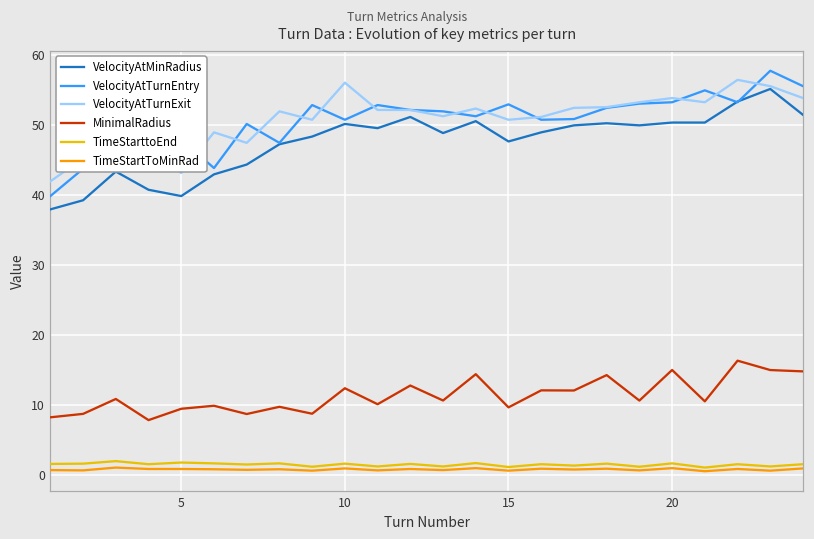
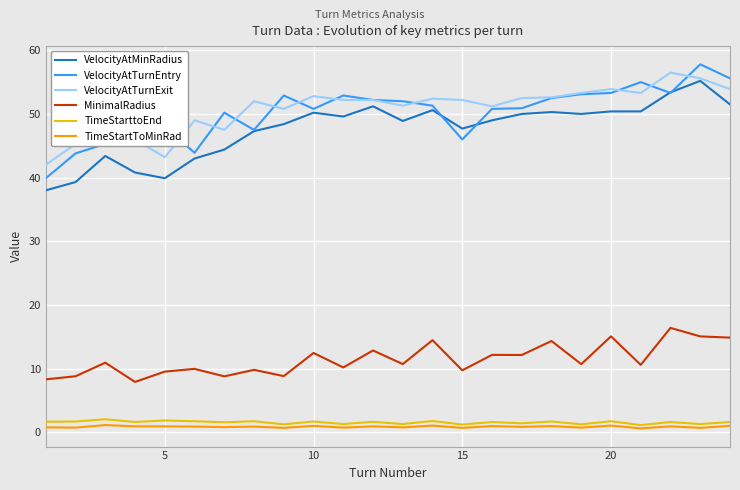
VelocityAtTurnExit, 10: 56 -> 53
VelocityAtTurnEntry, 15: 53 -> 46
VelocityAtTurnExit, 15: 51 -> 52
